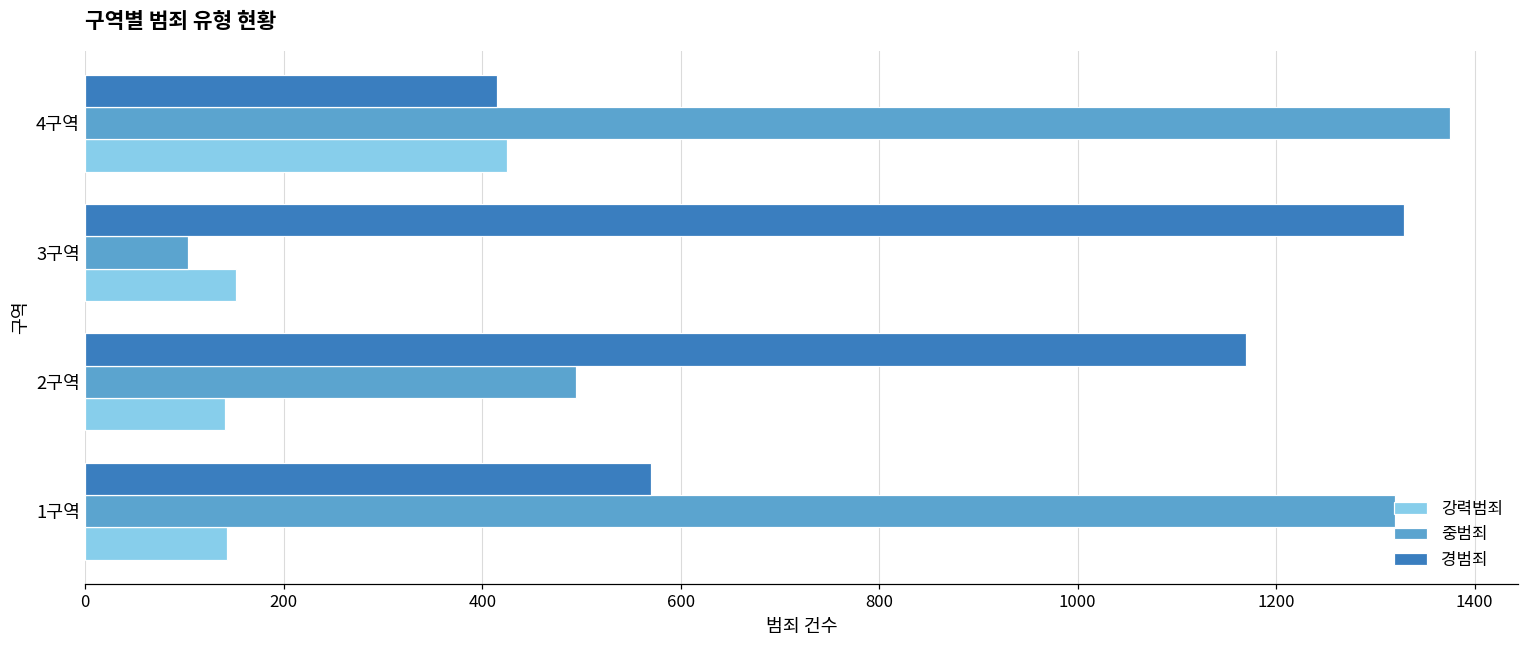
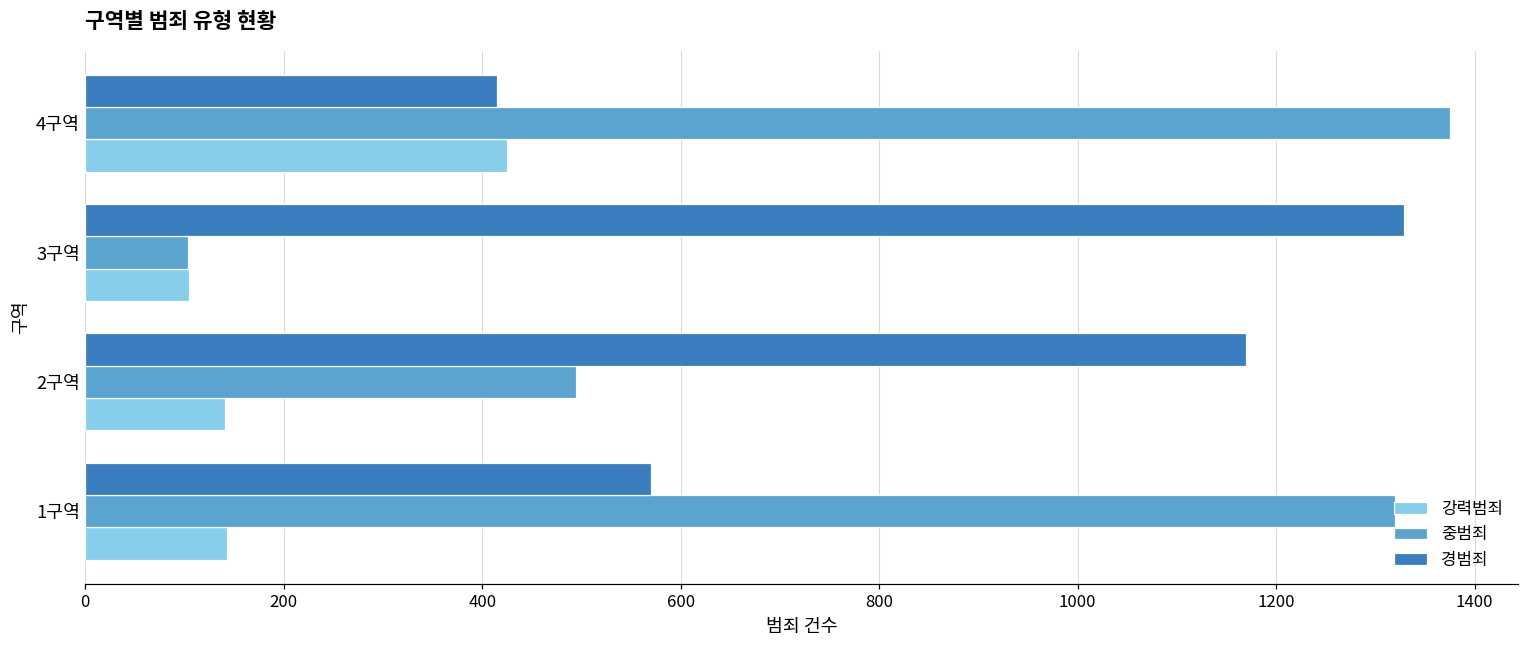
강력범죄, 3구역: 150 -> 100
